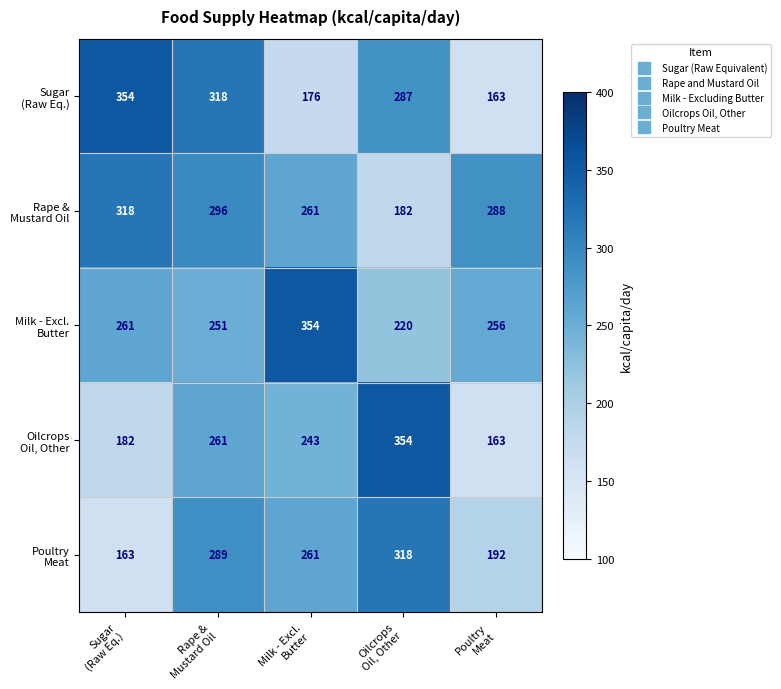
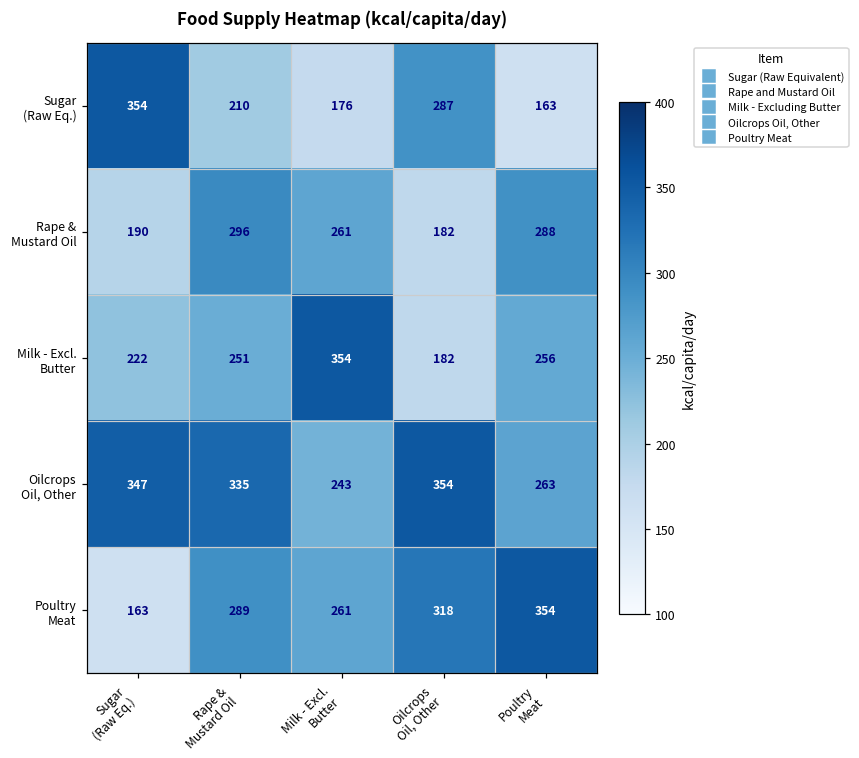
Sugar (Raw Eq.), Rape & Mustard Oil: 318 -> 210
Rape & Mustard Oil, Sugar (Raw Eq.): 318 -> 190
Milk - Excl. Butter, Sugar (Raw Eq.): 261 -> 222
Milk - Excl. Butter, Oilcrops Oil, Other: 220 -> 182
Oilcrops Oil, Other, Sugar (Raw Eq.): 182 -> 347
Oilcrops Oil, Other, Rape & Mustard Oil: 261 -> 335
Oilcrops Oil, Other, Poultry Meat: 163 -> 263
Poultry Meat, Poultry Meat: 192 -> 354
